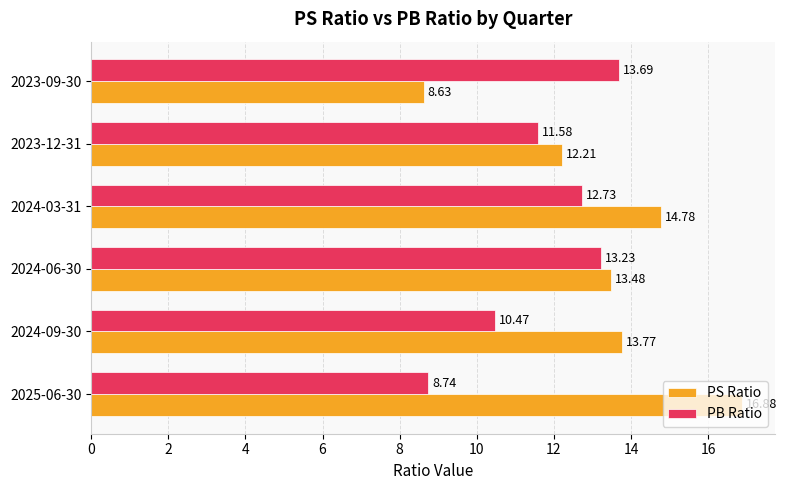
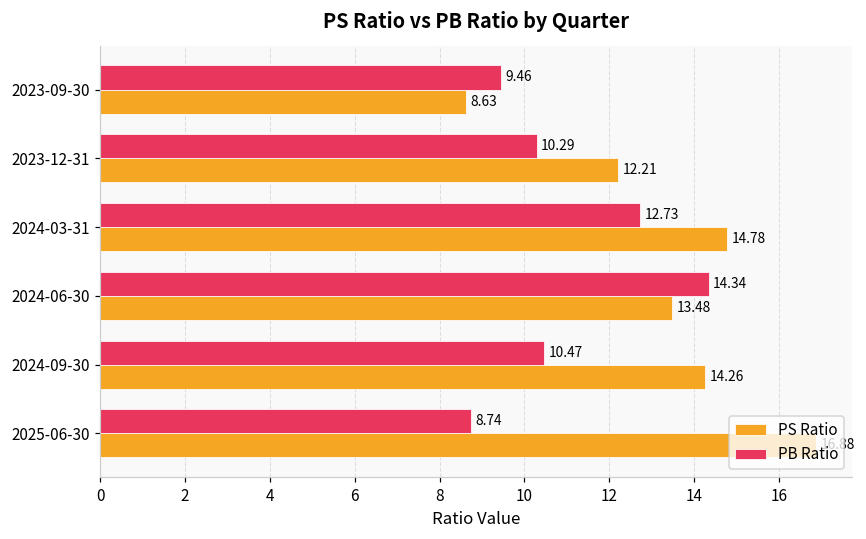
PB Ratio, 2023-09-30: 13.69 -> 9.46
PB Ratio, 2023-12-31: 11.58 -> 10.29
PB Ratio, 2024-06-30: 13.23 -> 14.34
PS Ratio, 2024-09-30: 13.77 -> 14.26
